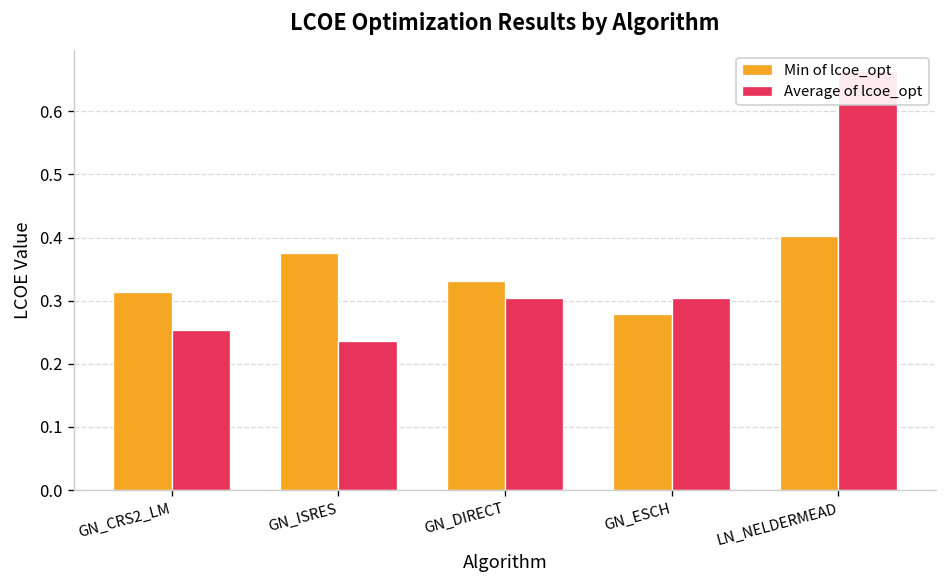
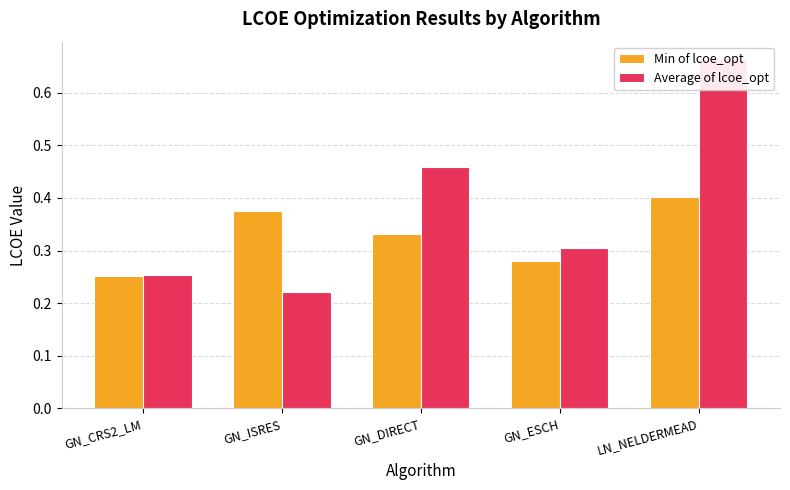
Min of lcoe_opt, GN_CRS2_LM: 0.31 -> 0.25
Average of lcoe_opt, GN_ISRES: 0.24 -> 0.22
Average of lcoe_opt, GN_DIRECT: 0.30 -> 0.46
